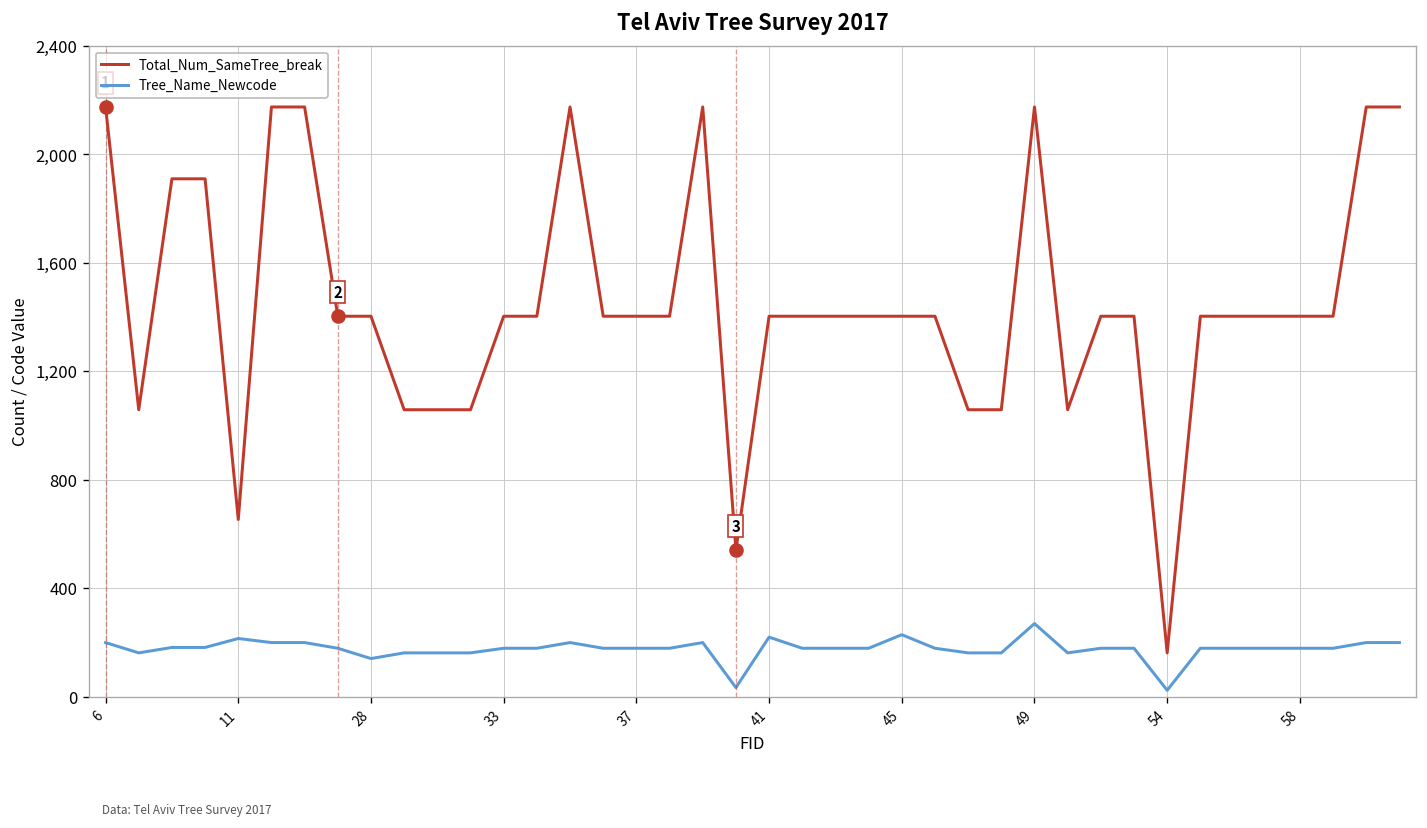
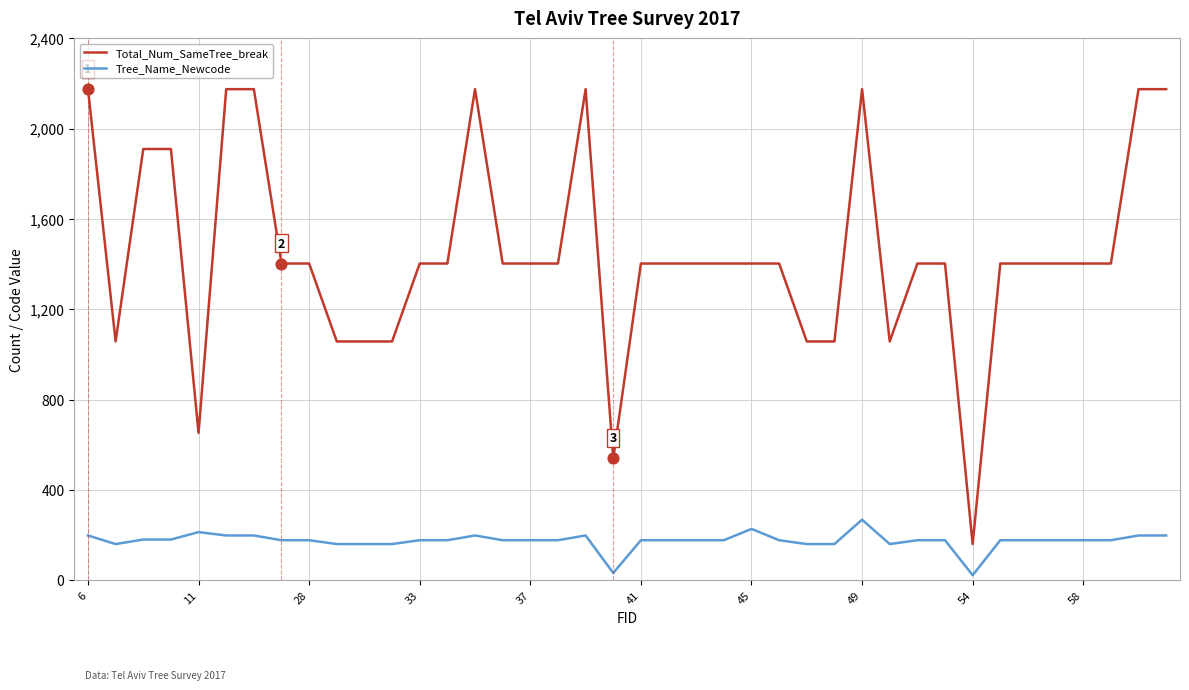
Tree_Name_Newcode, 28: 140 -> 180
Tree_Name_Newcode, 41: 220 -> 180
